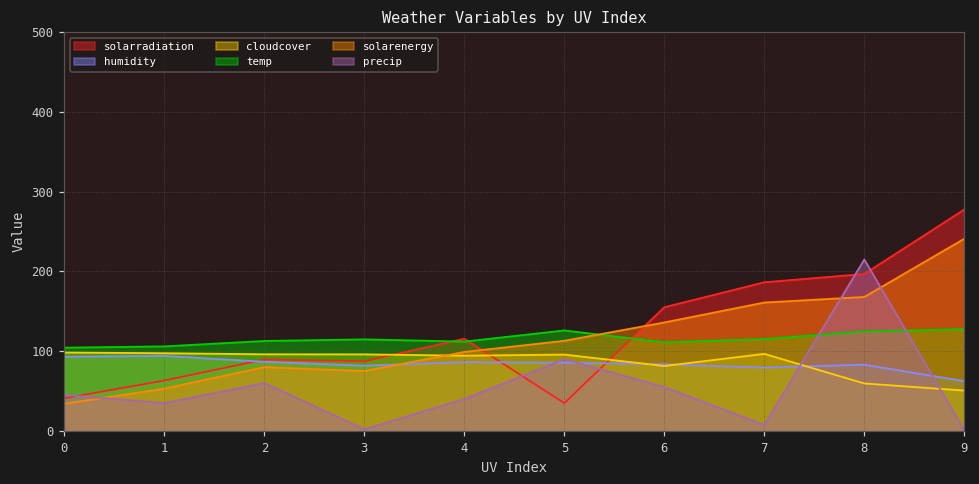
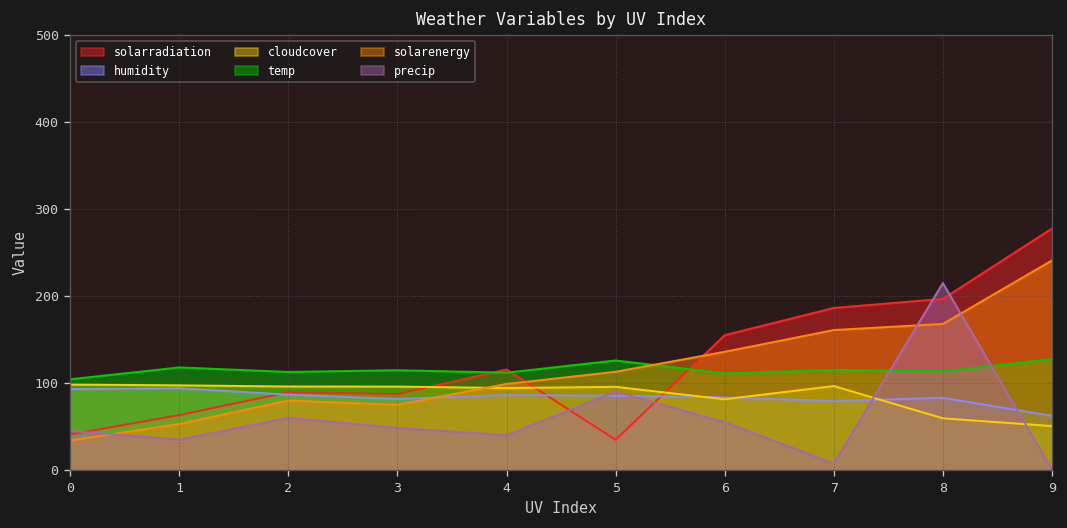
temp, 1: 110 -> 120
precip, 3: 0 -> 50
temp, 8: 120 -> 110
